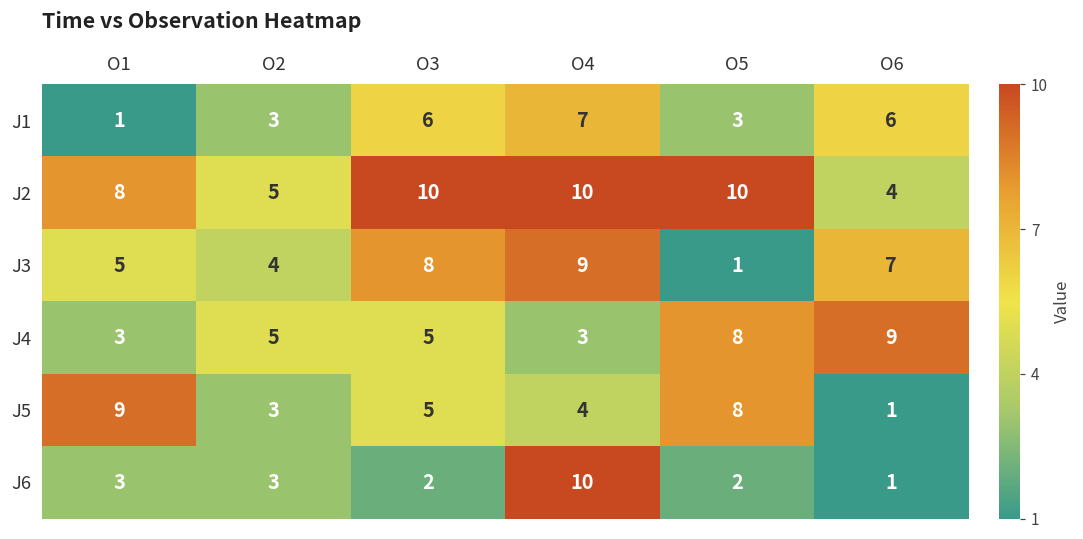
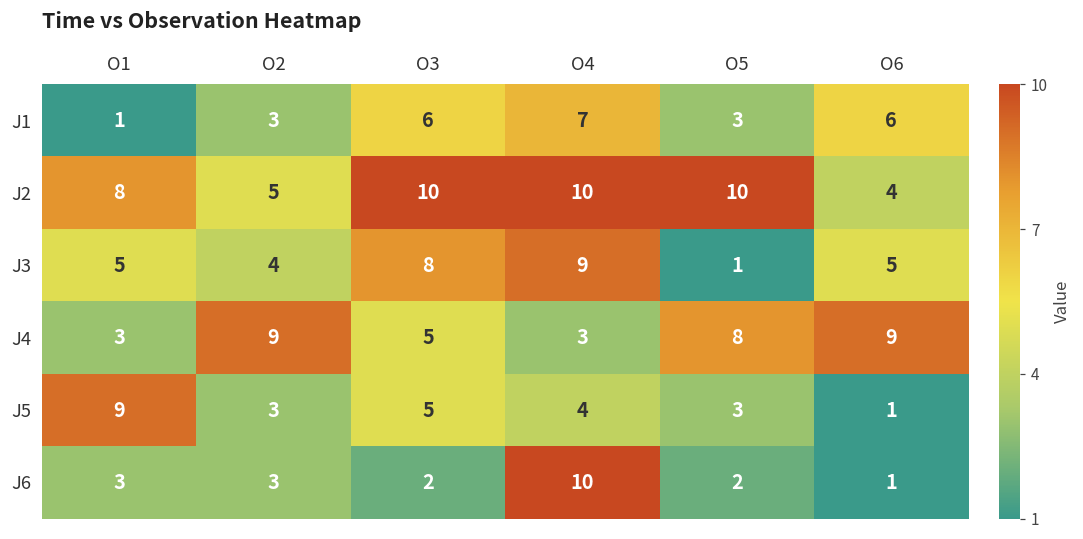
J3, O6: 7 -> 5
J4, O2: 5 -> 9
J5, O5: 8 -> 3
